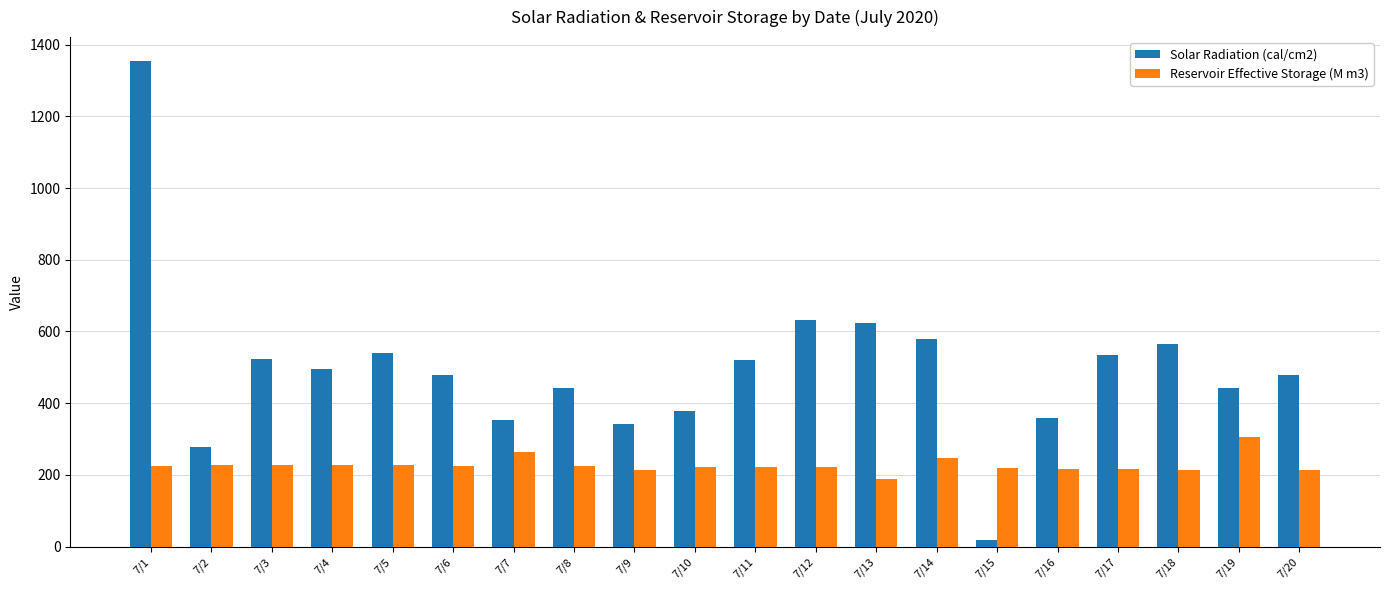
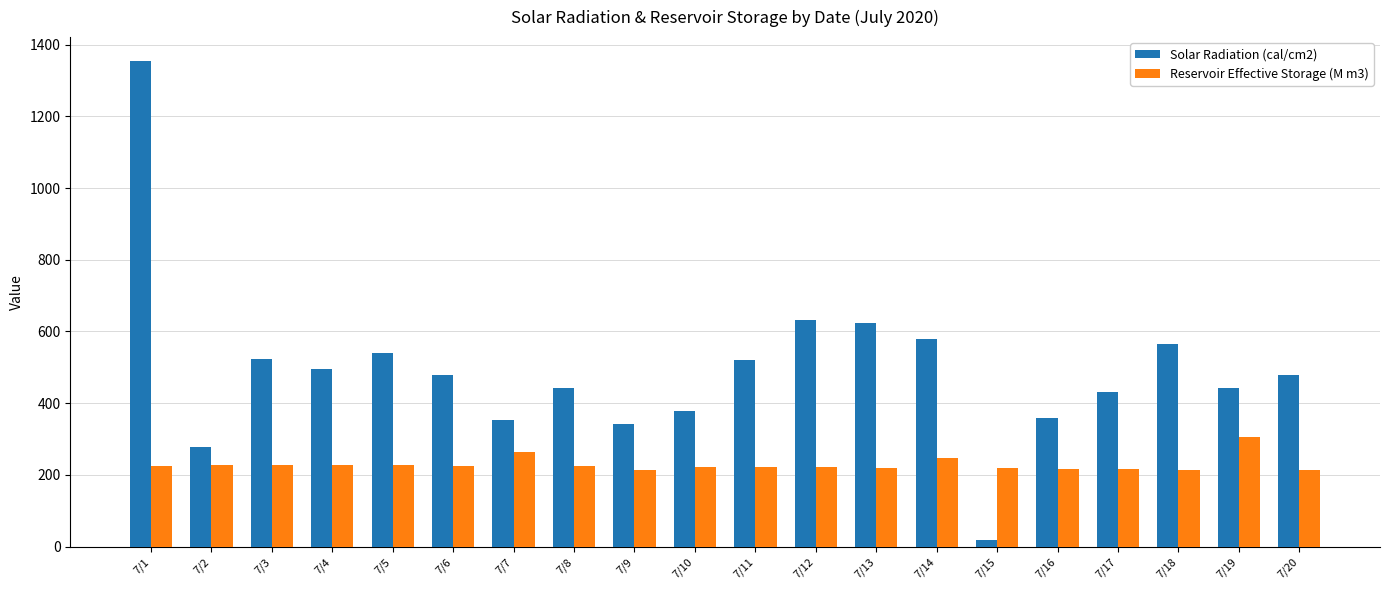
Reservoir Effective Storage (M m3), 7/13: 190 -> 220
Solar Radiation (cal/cm2), 7/17: 530 -> 430
